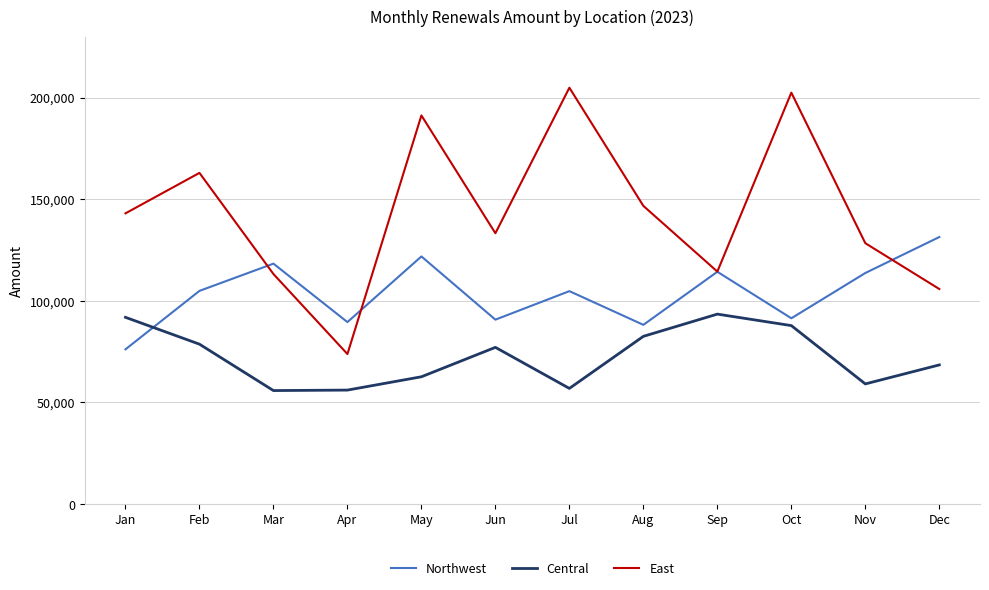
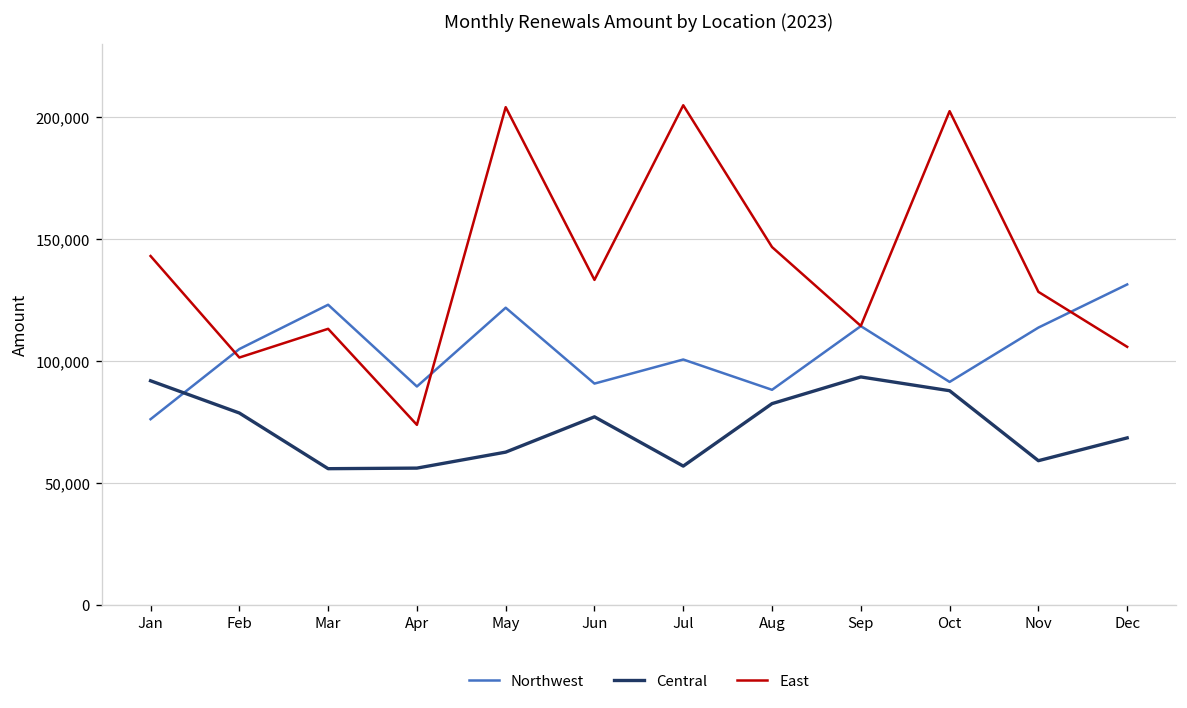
East, Feb: 163,000 -> 101,000
Northwest, Mar: 118,000 -> 123,000
East, May: 191,000 -> 204,000
Northwest, Jul: 105,000 -> 101,000
